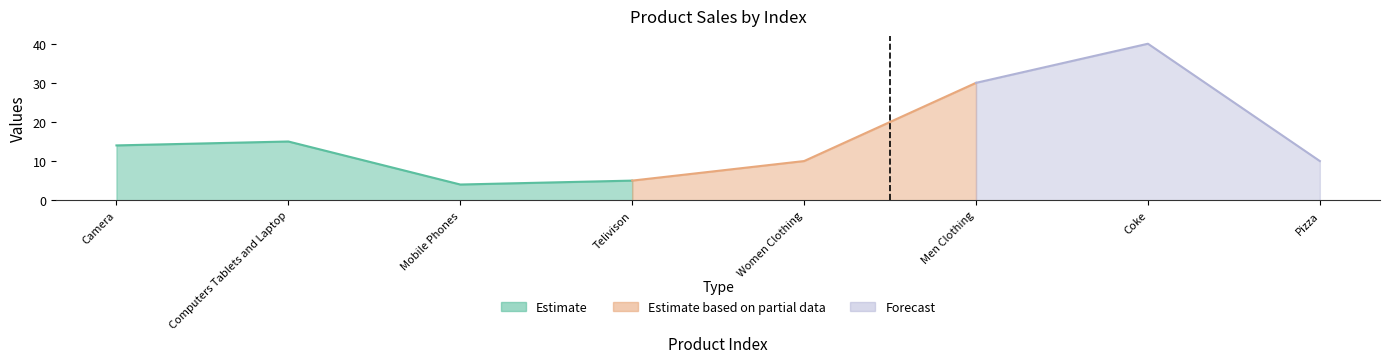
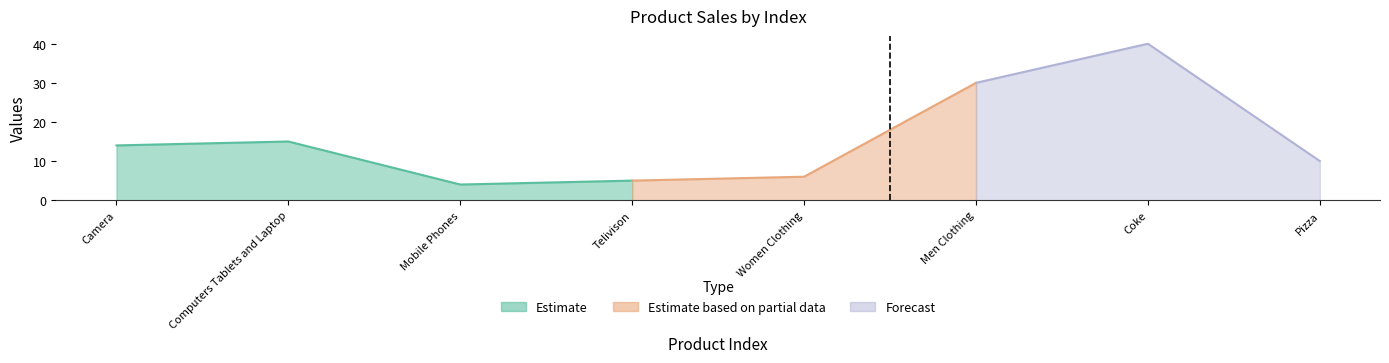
Estimate based on partial data, Women Clothing: 10 -> 6
